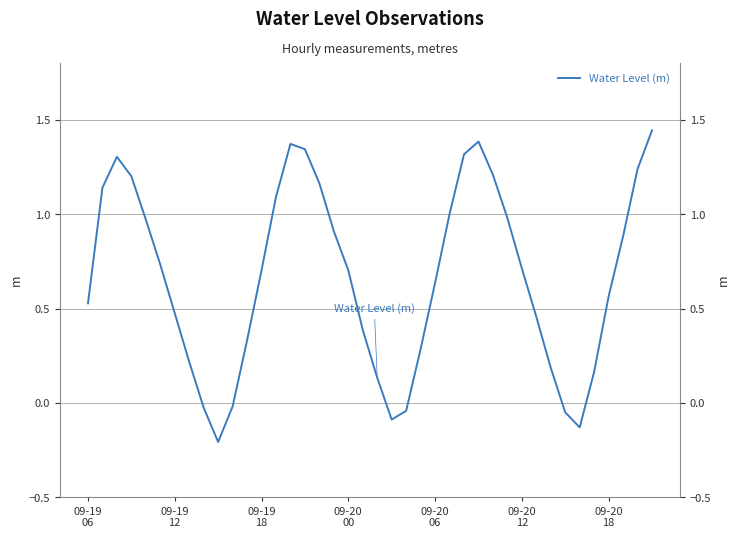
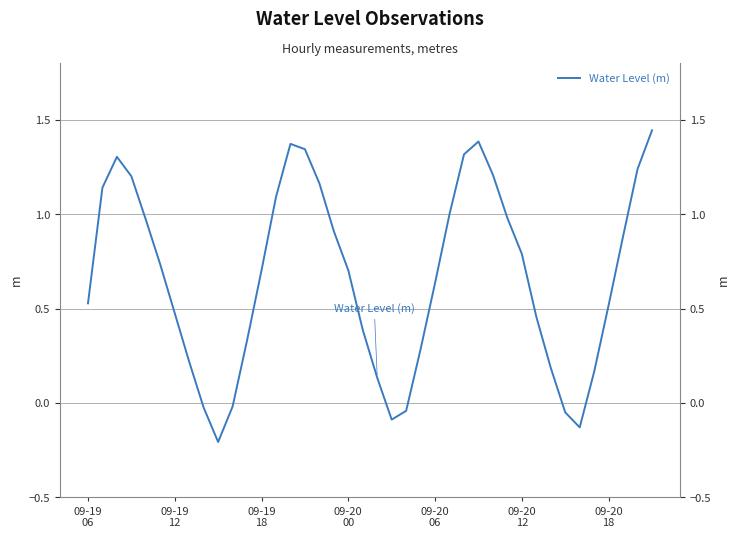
09-20 12: 0.71 -> 0.79
09-20 18: 0.56 -> 0.52
